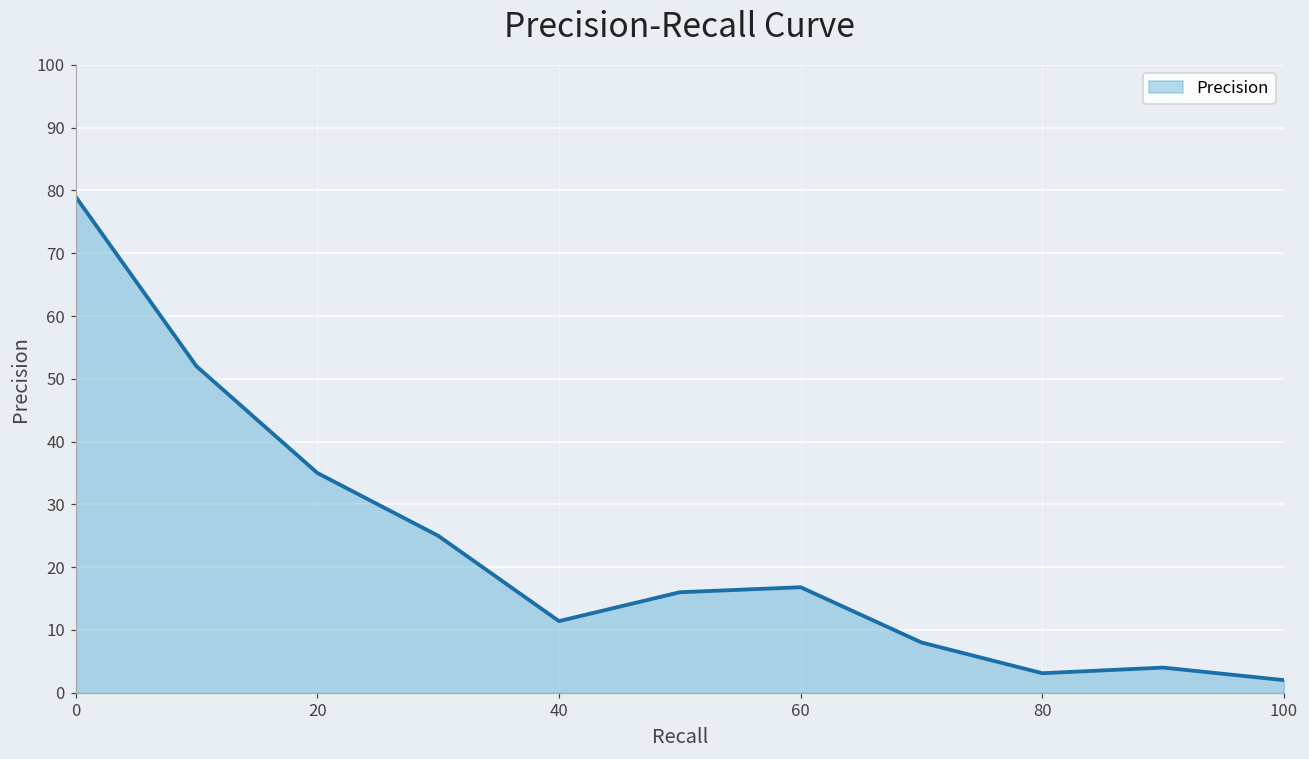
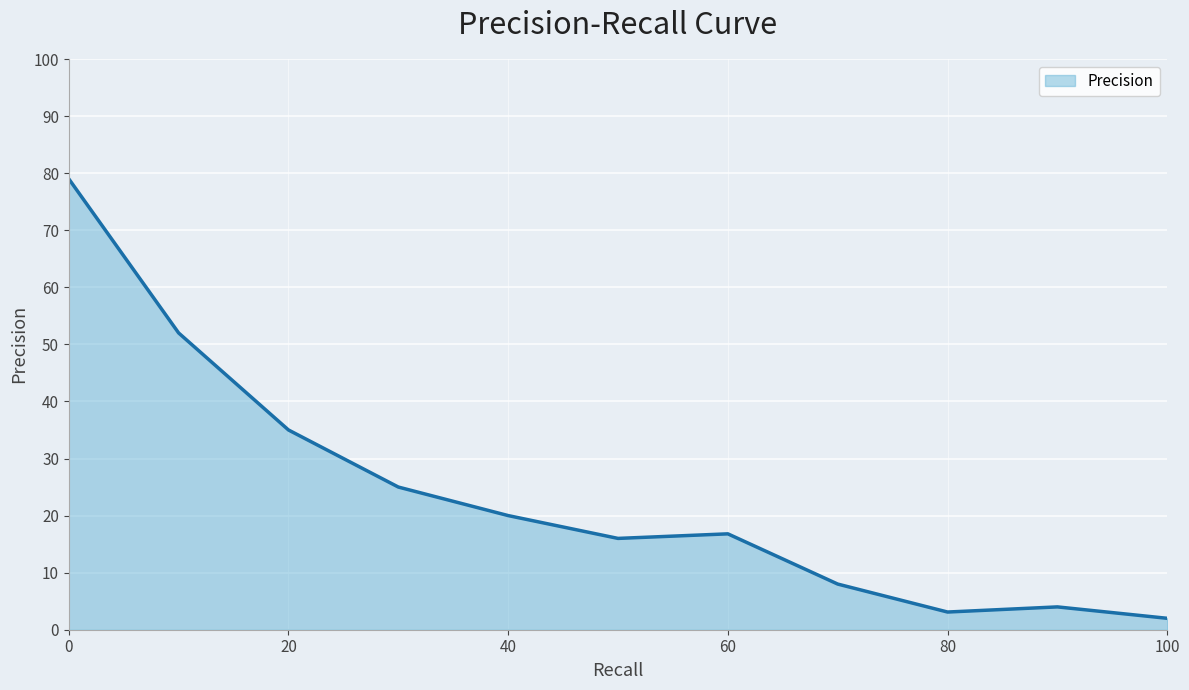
40: 11 -> 20
